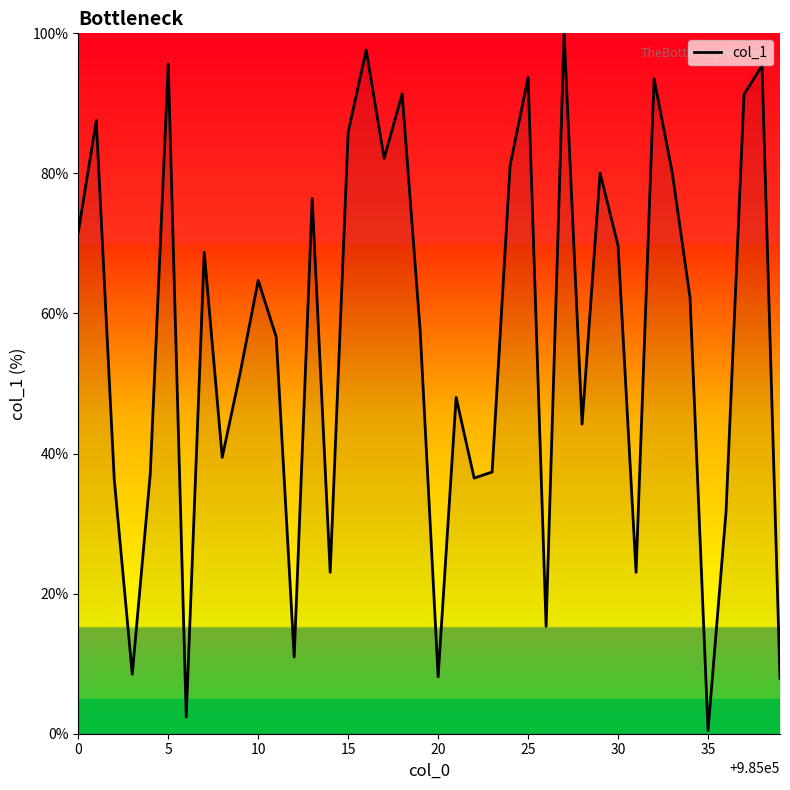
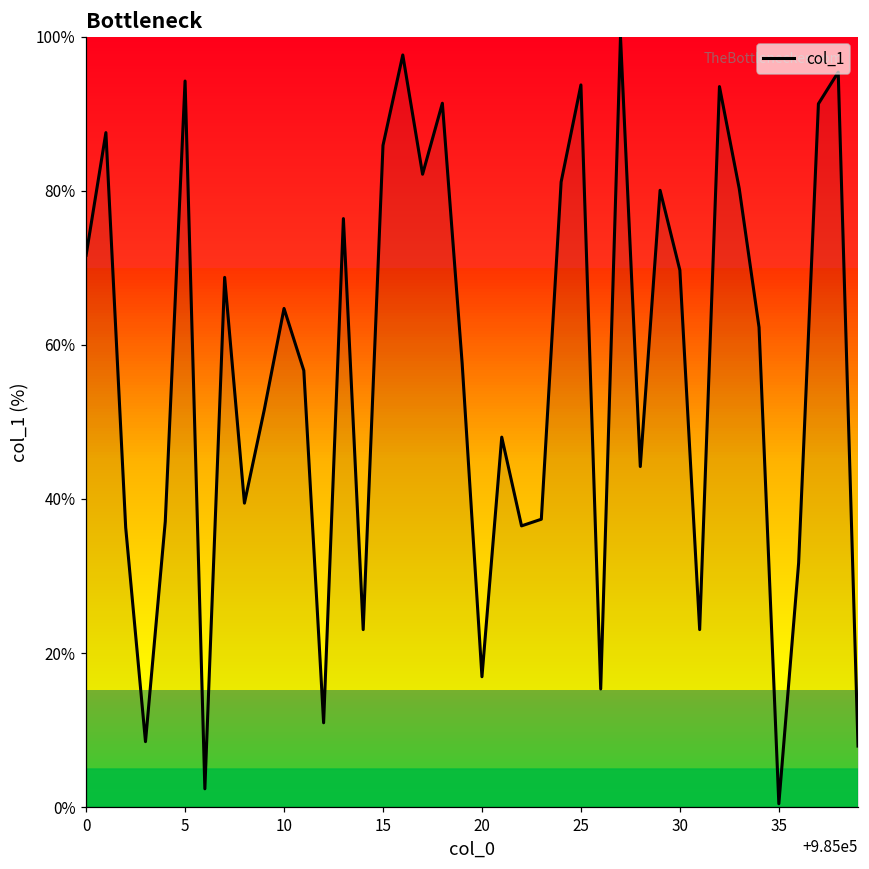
5: 96% -> 94%
20: 8% -> 17%
